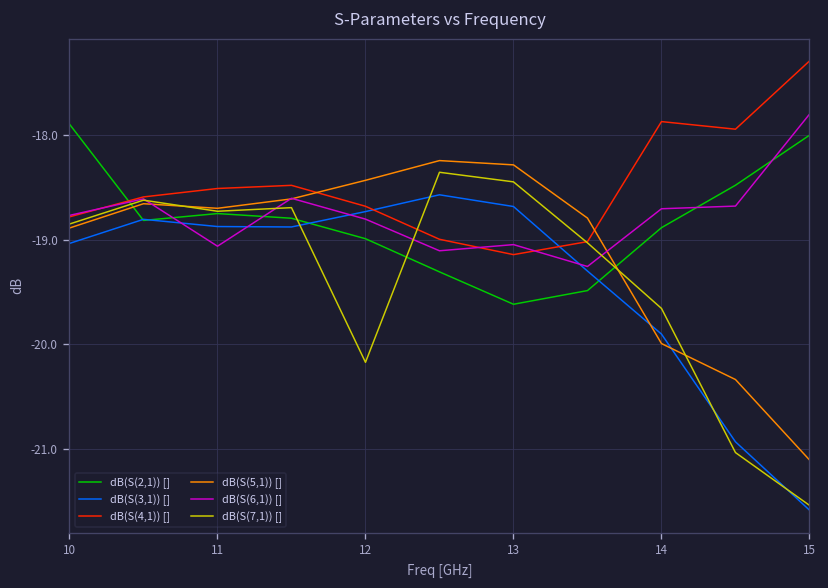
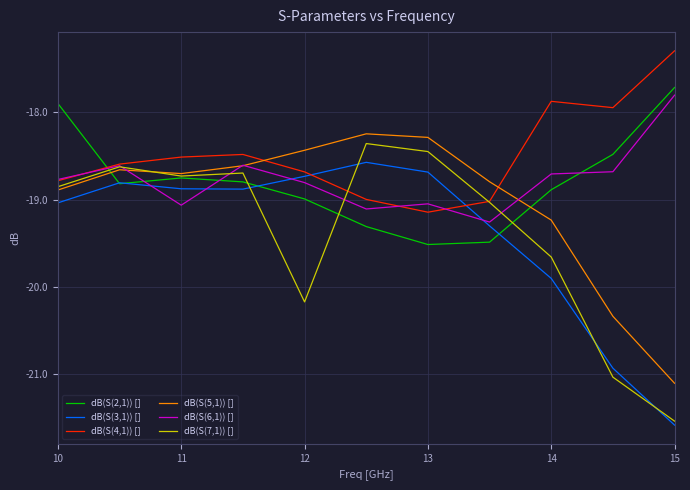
dB(S(2,1)) [], 13: -19.6 -> -19.5
dB(S(5,1)) [], 14: -20.0 -> -19.2
dB(S(2,1)) [], 15: -18.0 -> -17.7
